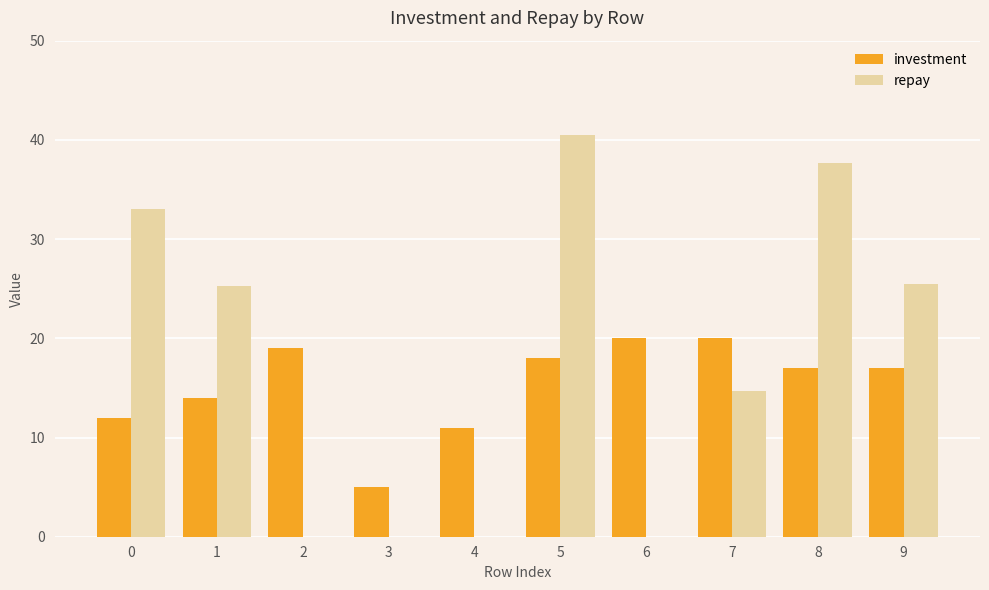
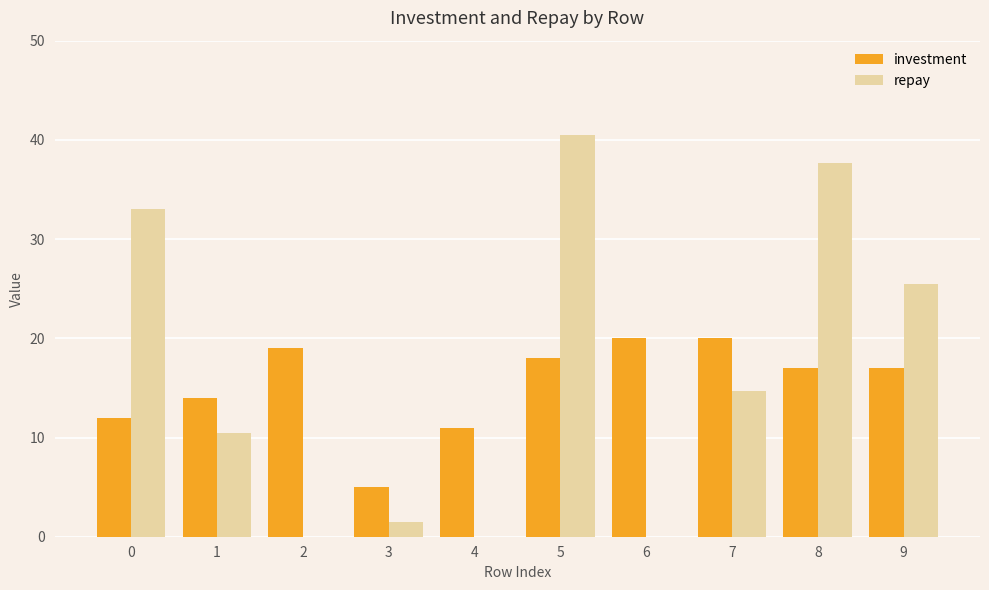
repay, 1: 25 -> 11
repay, 3: 0 -> 2
